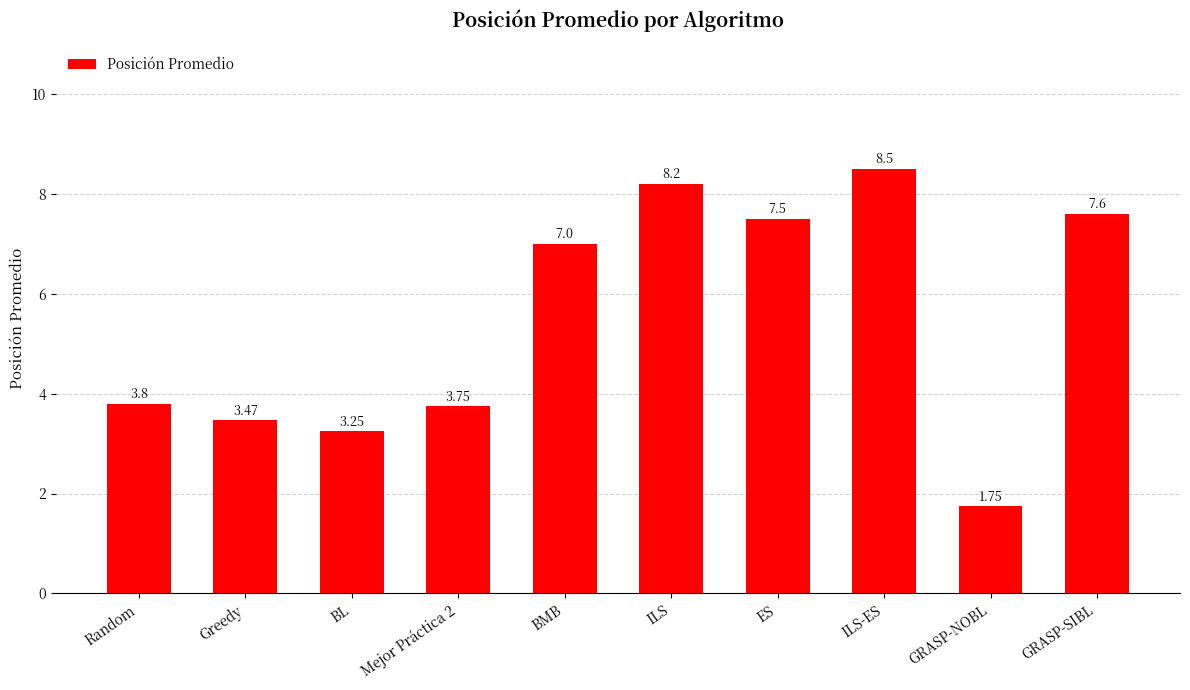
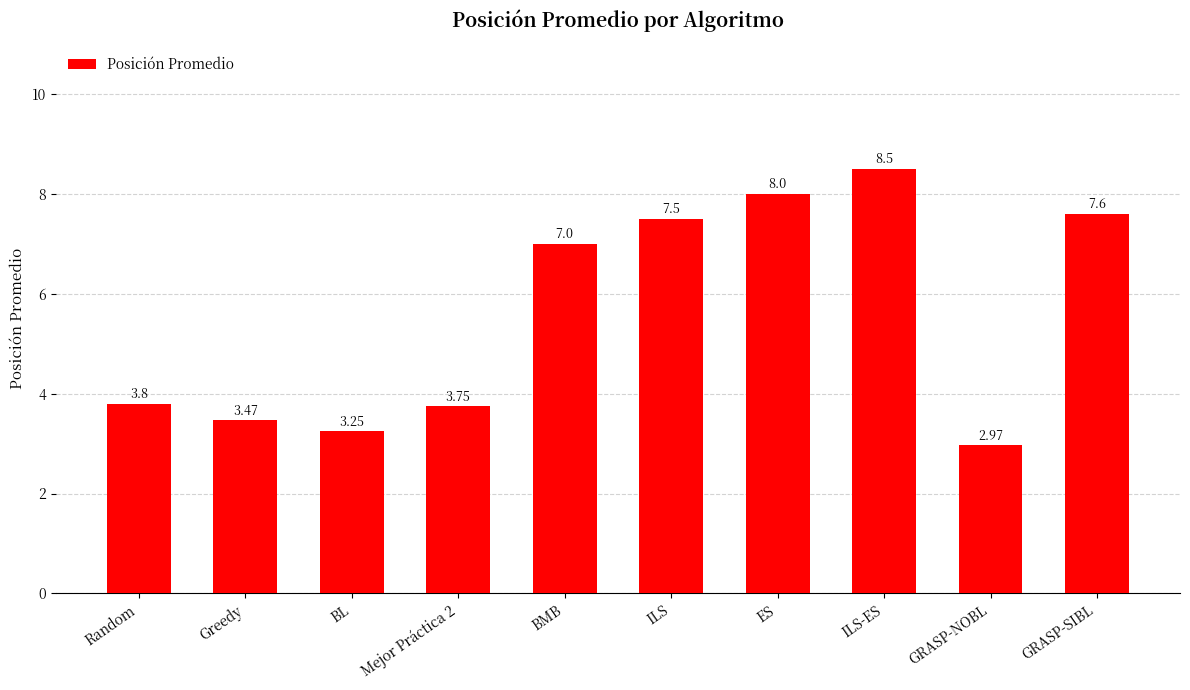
ILS: 8.2 -> 7.5
ES: 7.5 -> 8.0
GRASP-NOBL: 1.75 -> 2.97
